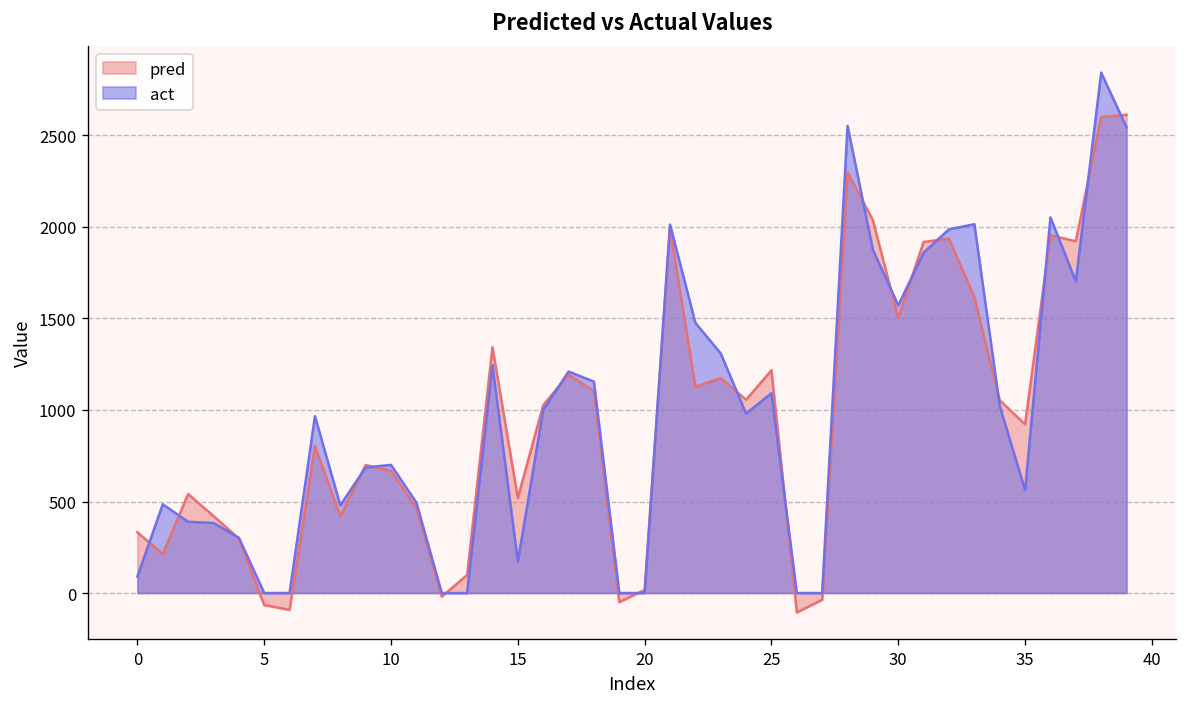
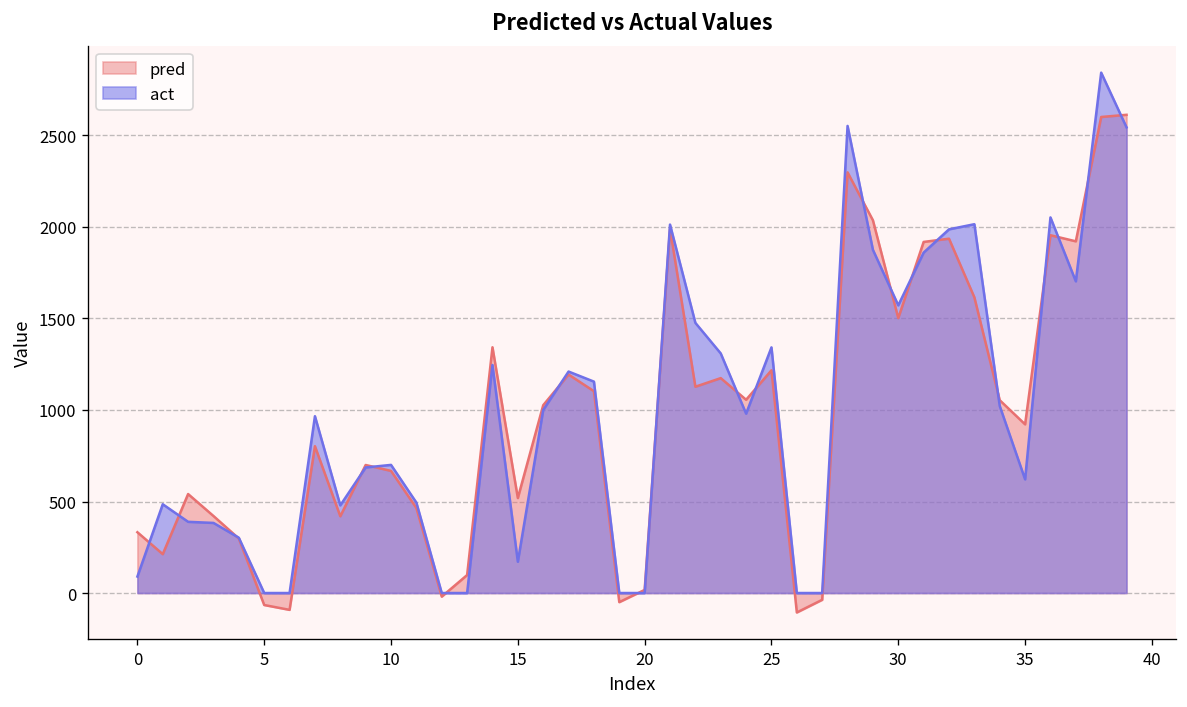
act, 25: 1090 -> 1340
act, 35: 560 -> 620
